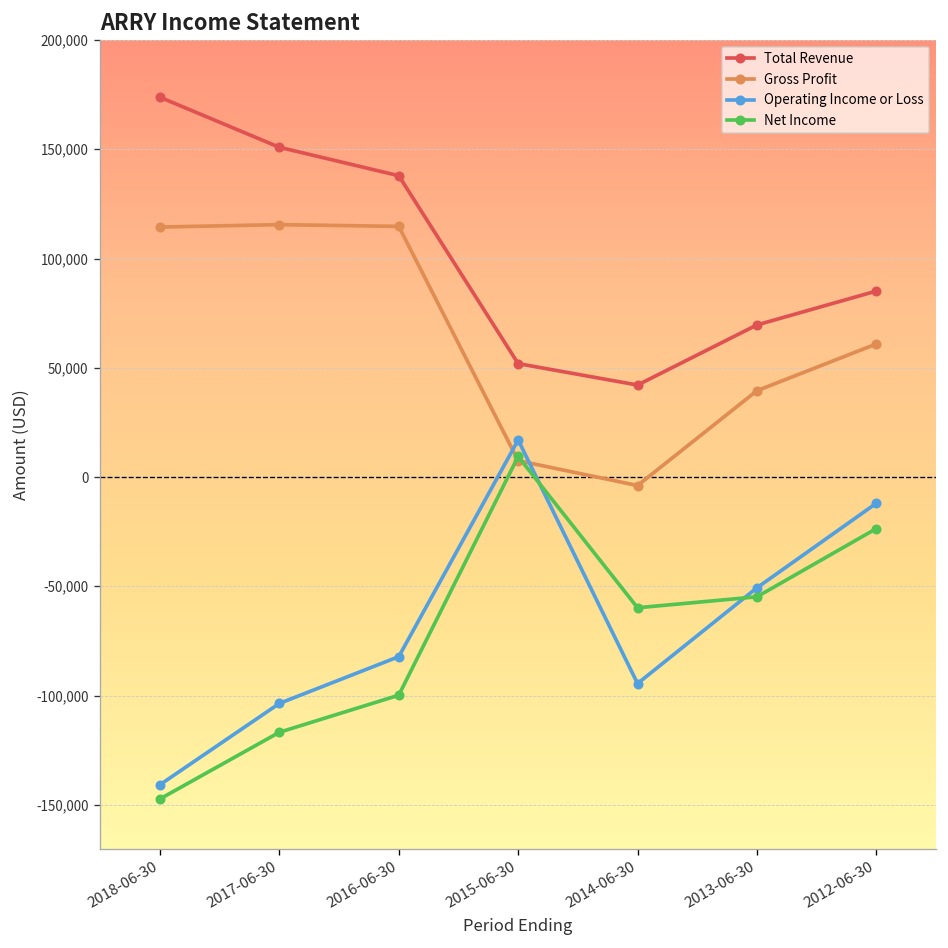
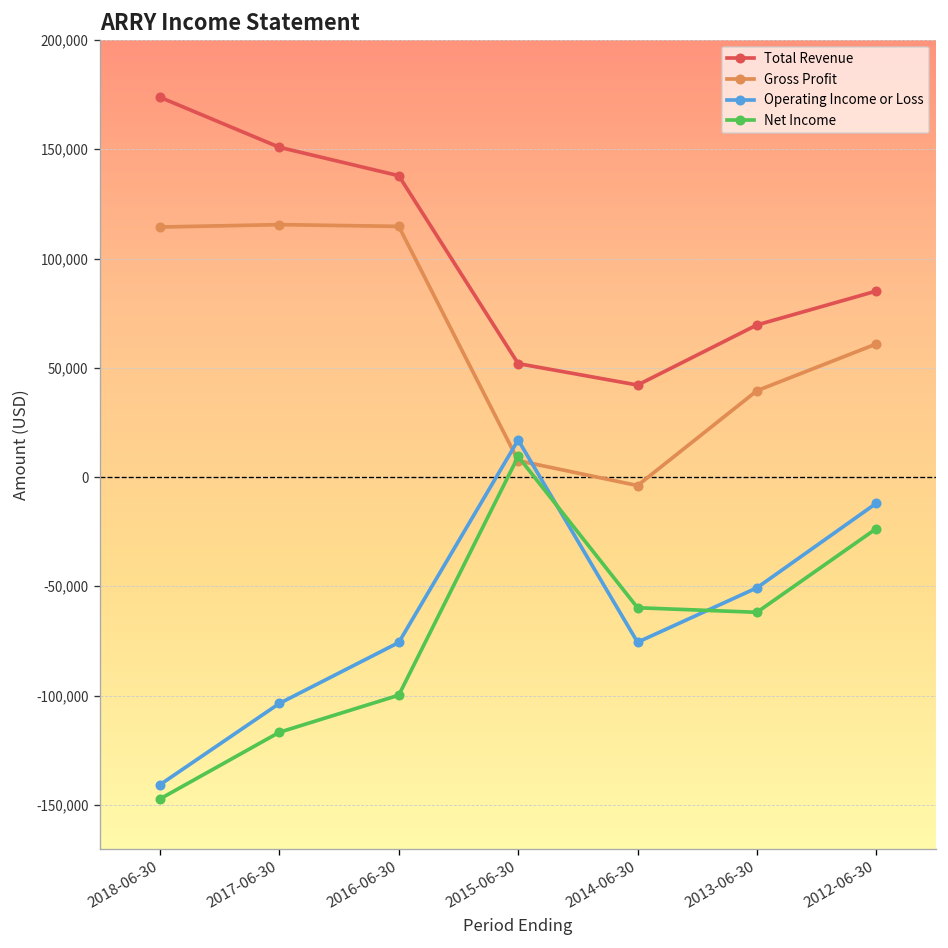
Operating Income or Loss, 2016-06-30: -82,000 -> -76,000
Operating Income or Loss, 2014-06-30: -95,000 -> -76,000
Net Income, 2013-06-30: -55,000 -> -62,000
